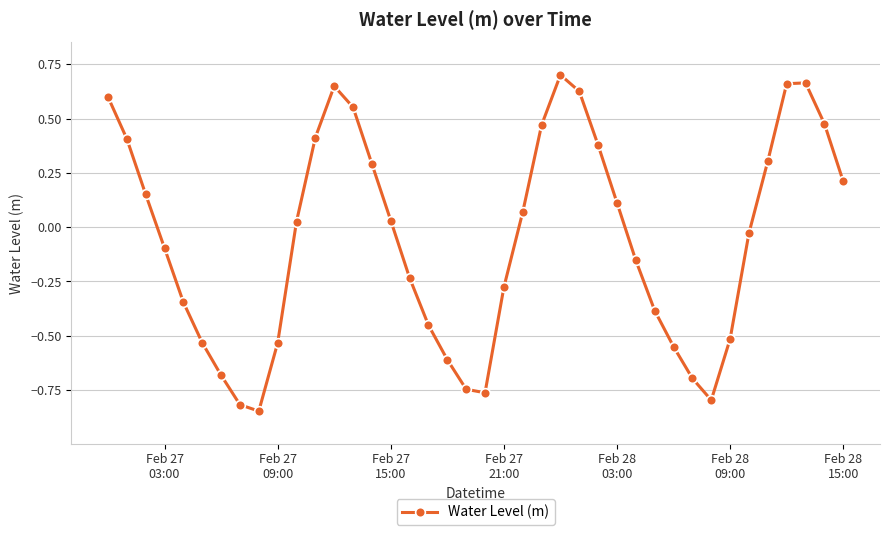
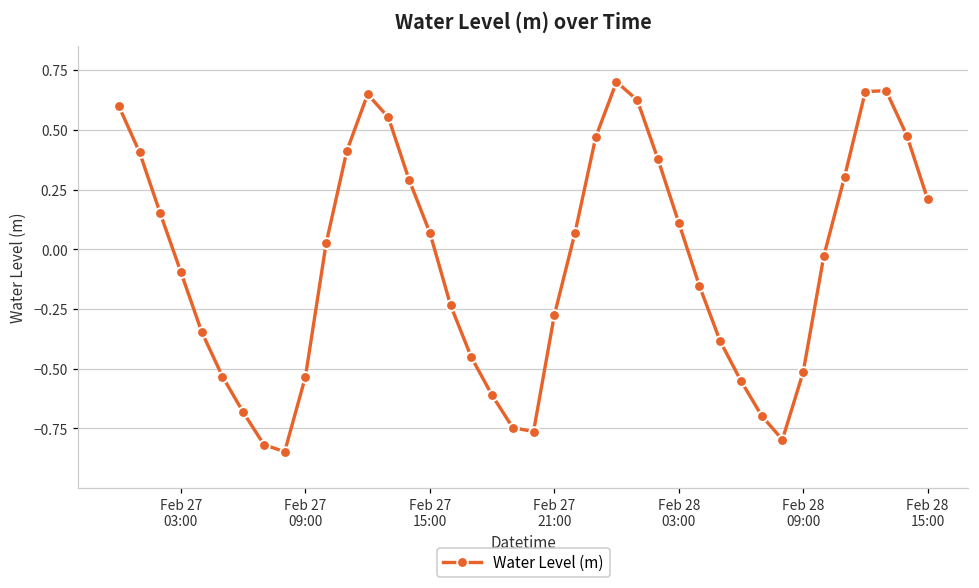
Feb 27 15:00: 0.03 -> 0.07
